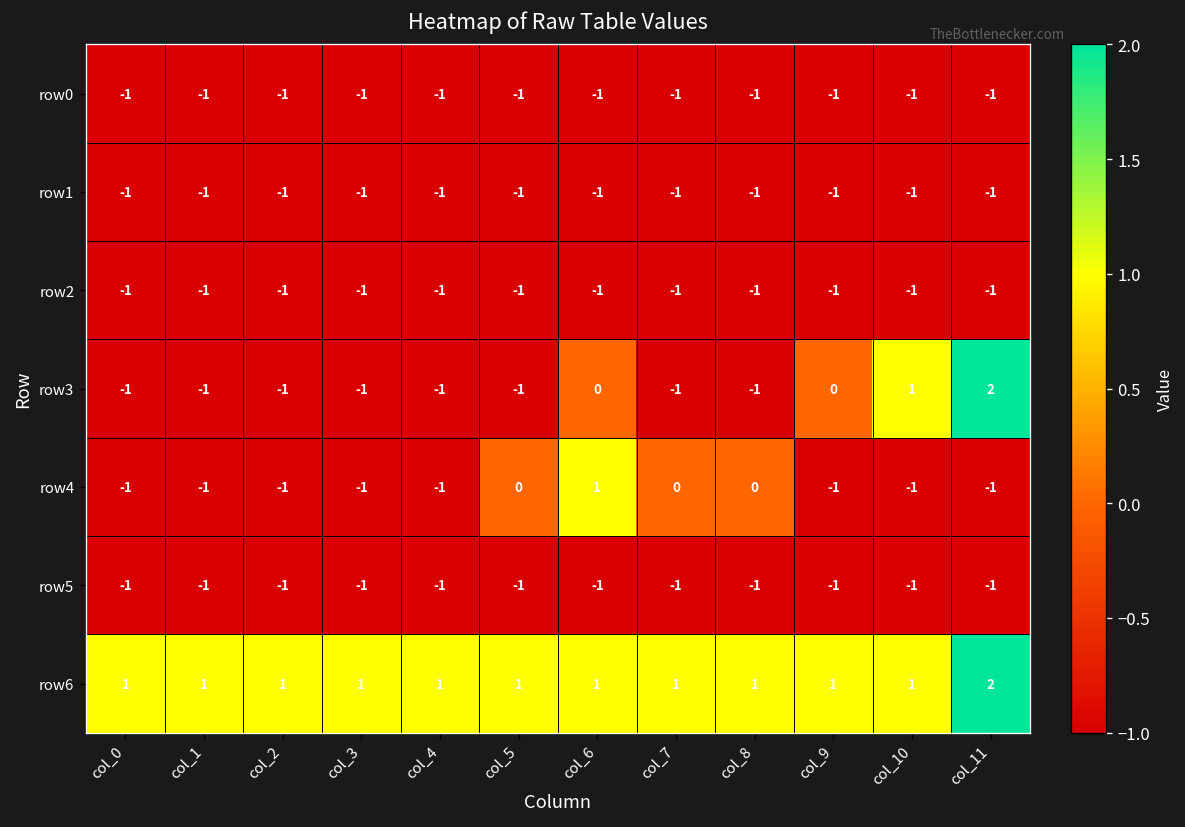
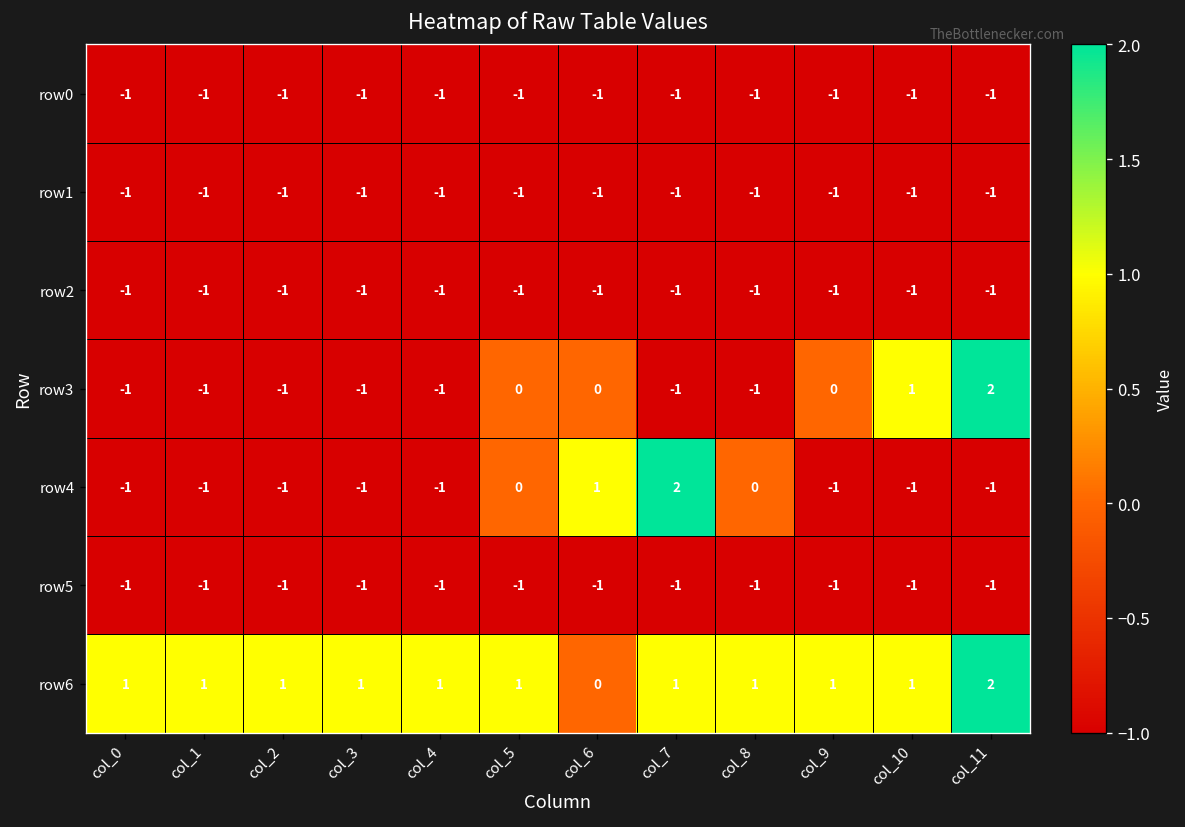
row3, col_5: -1 -> 0
row4, col_7: 0 -> 2
row6, col_6: 1 -> 0
